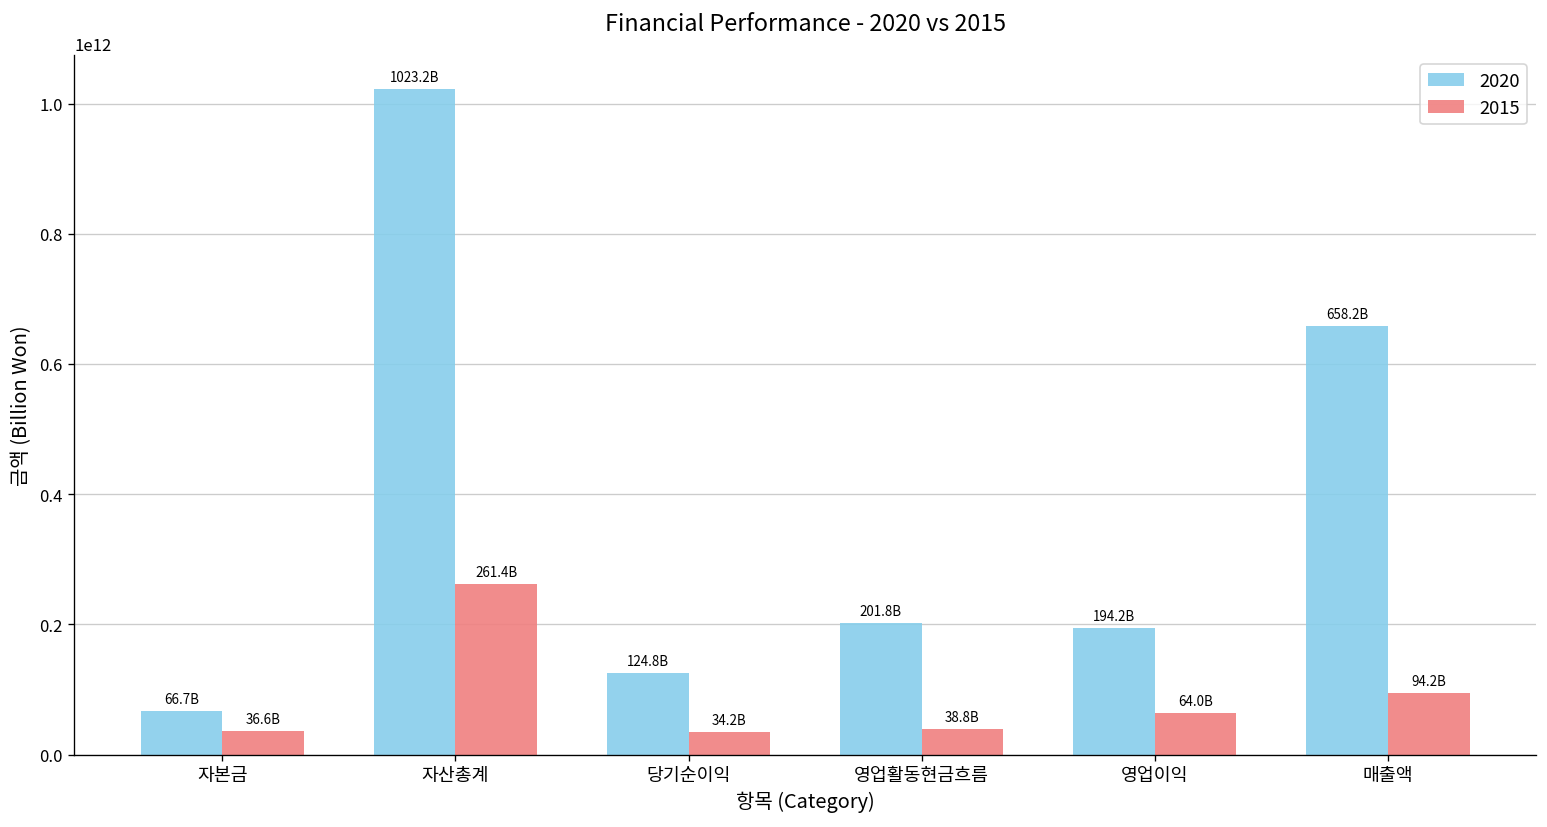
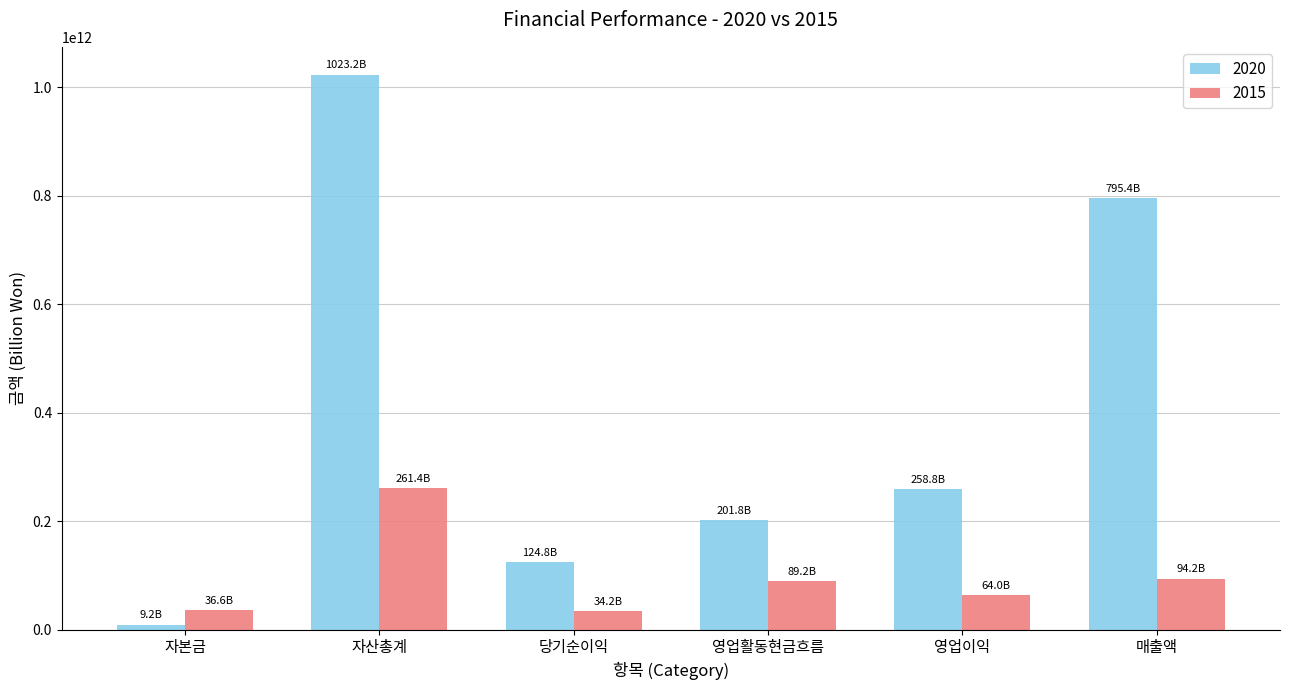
2020, 자본금: 66.7B -> 9.2B
2015, 영업활동현금흐름: 38.8B -> 89.2B
2020, 영업이익: 194.2B -> 258.8B
2020, 매출액: 658.2B -> 795.4B
